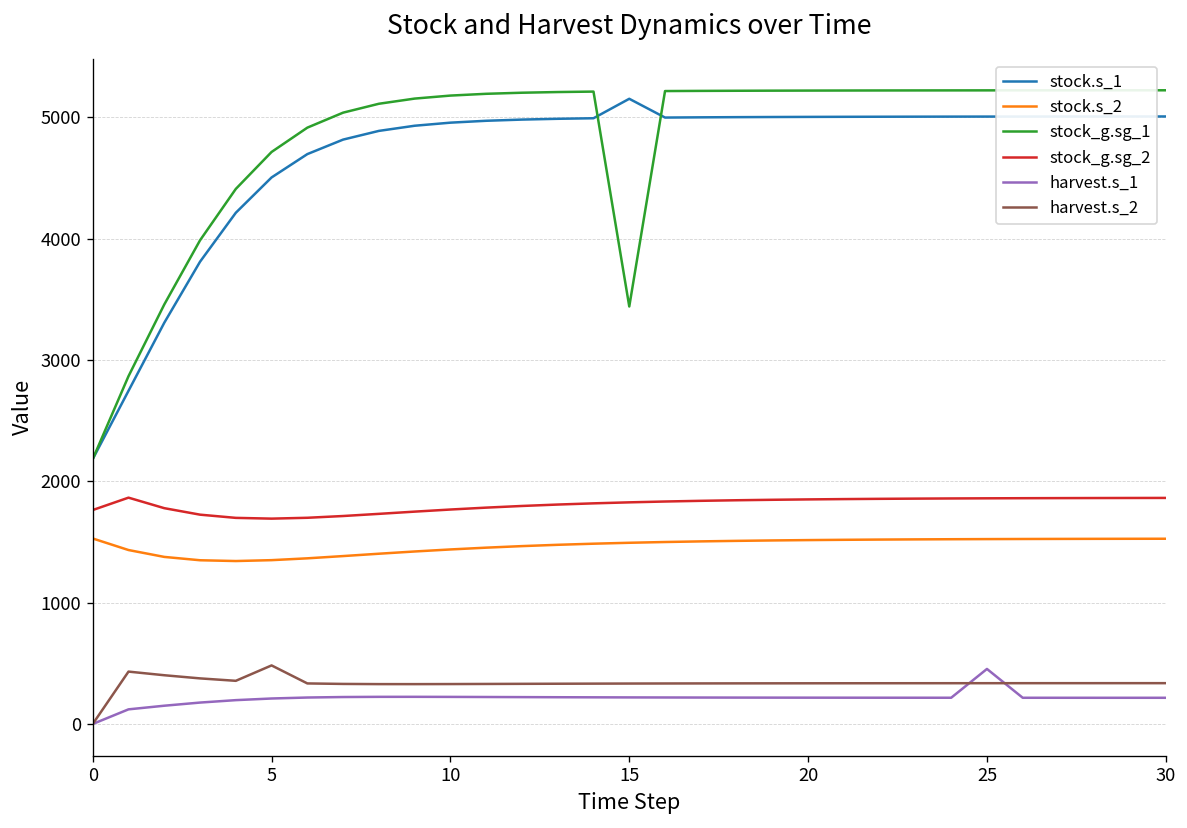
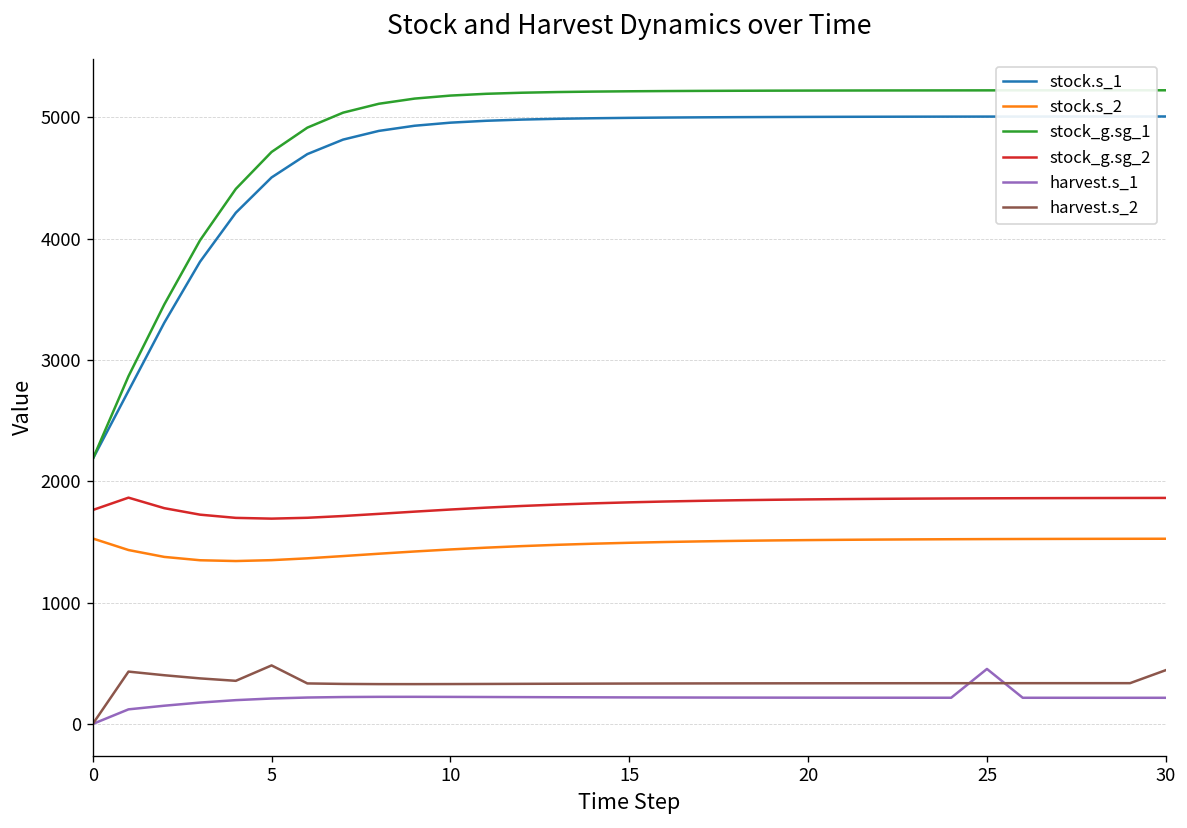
stock.s_1, 15: 5150 -> 5000
stock_g.sg_1, 15: 3440 -> 5210
harvest.s_2, 30: 340 -> 440
